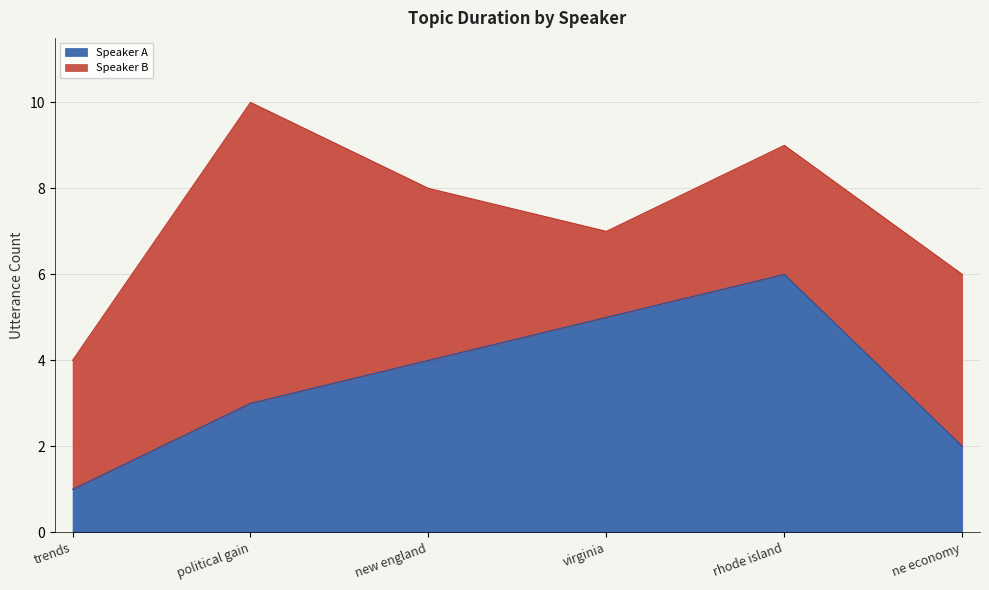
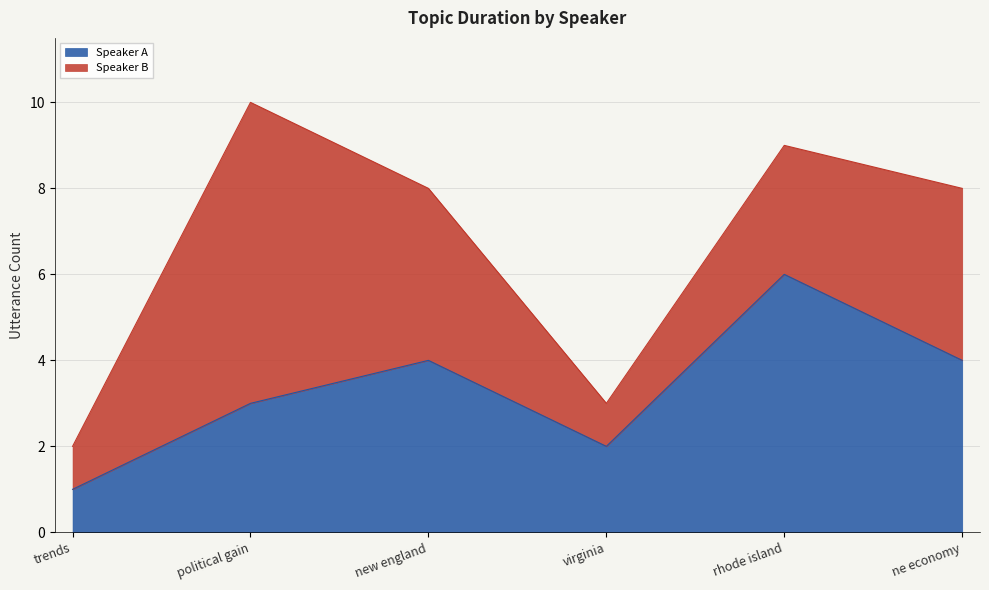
Speaker B, trends: 3 -> 1
Speaker A, virginia: 5 -> 2
Speaker B, virginia: 2 -> 1
Speaker A, ne economy: 2 -> 4
